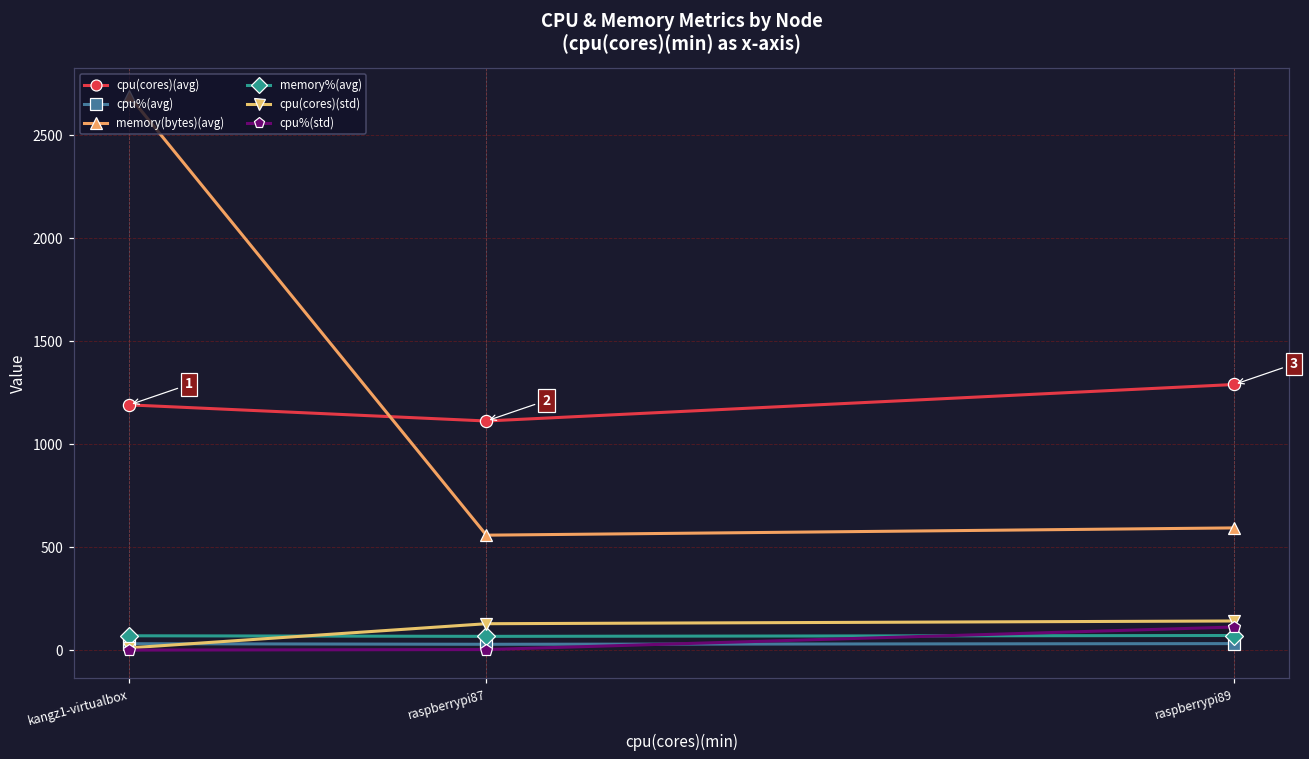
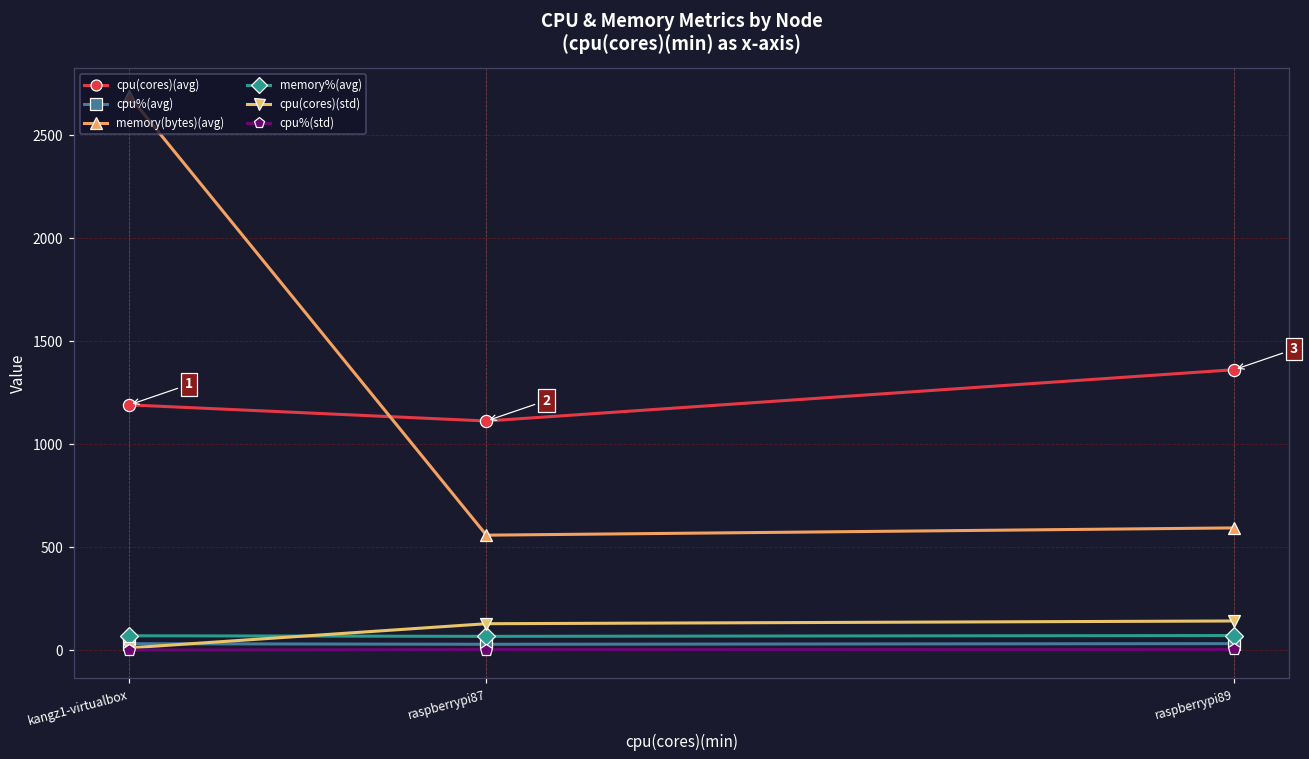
cpu(cores)(avg), raspberrypi89: 1290 -> 1360
cpu%(std), raspberrypi89: 110 -> 0
